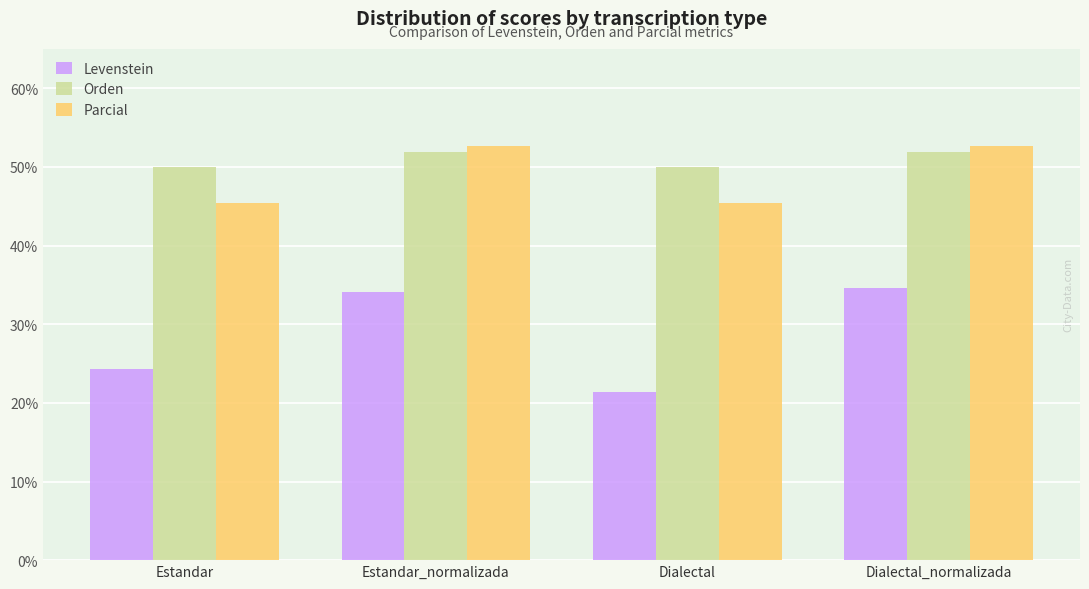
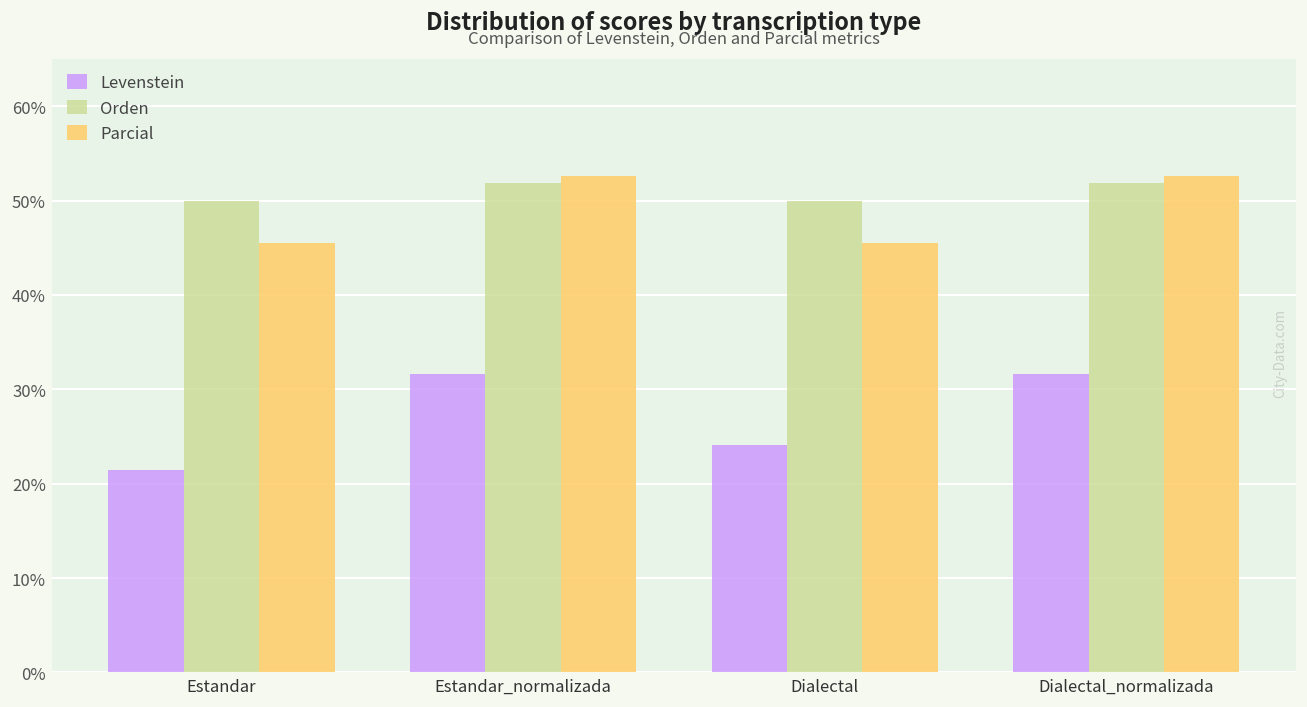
Levenstein, Estandar: 24% -> 21%
Levenstein, Estandar_normalizada: 34% -> 32%
Levenstein, Dialectal: 21% -> 24%
Levenstein, Dialectal_normalizada: 35% -> 32%
